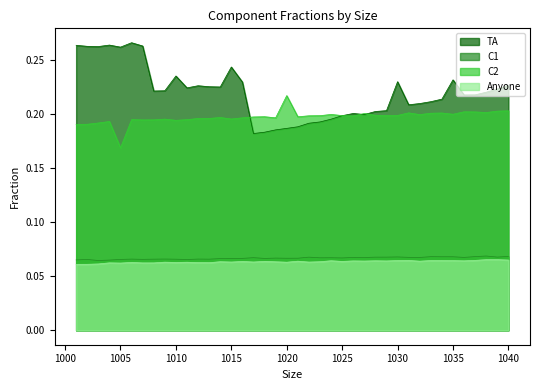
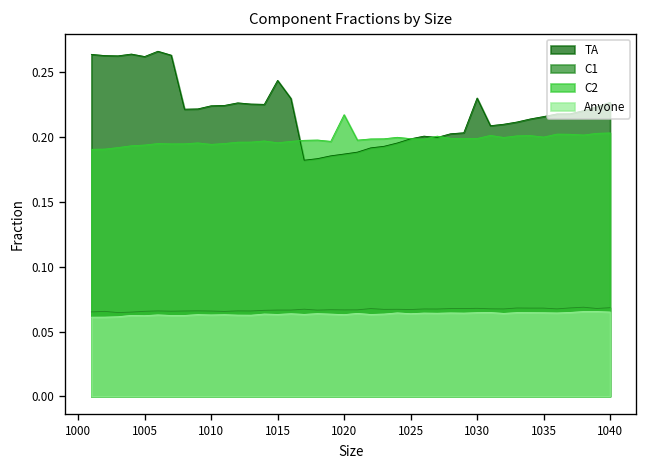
C2, 1005: 0.169 -> 0.194
TA, 1010: 0.235 -> 0.224
TA, 1035: 0.232 -> 0.216
